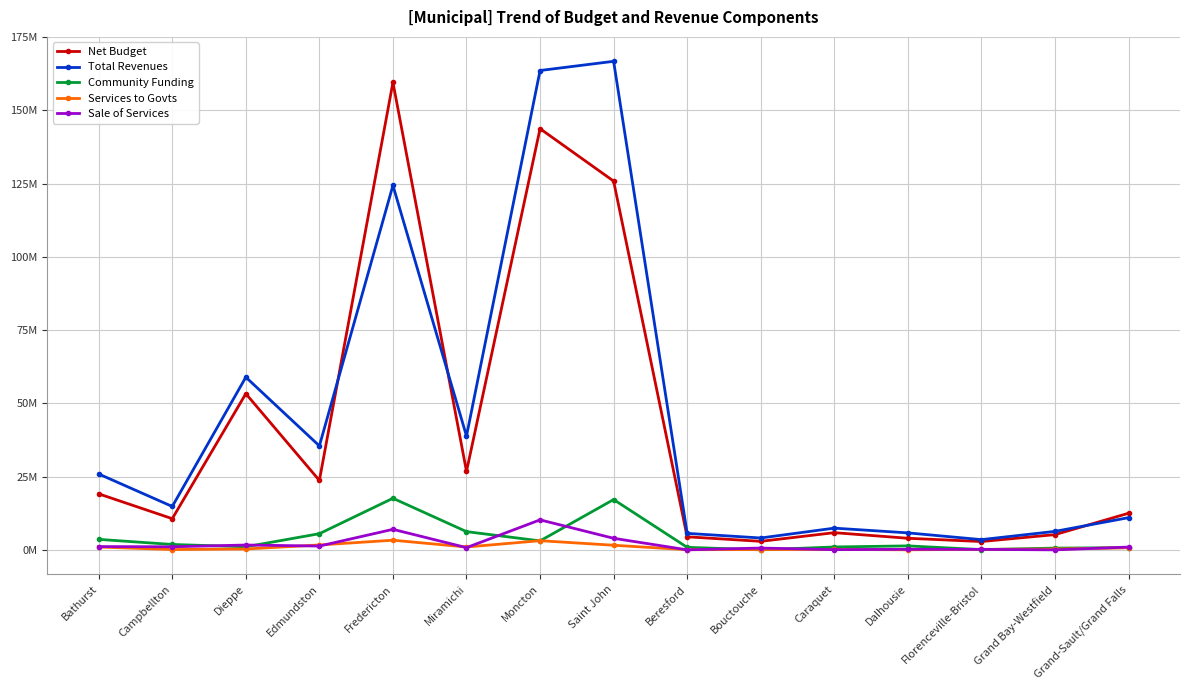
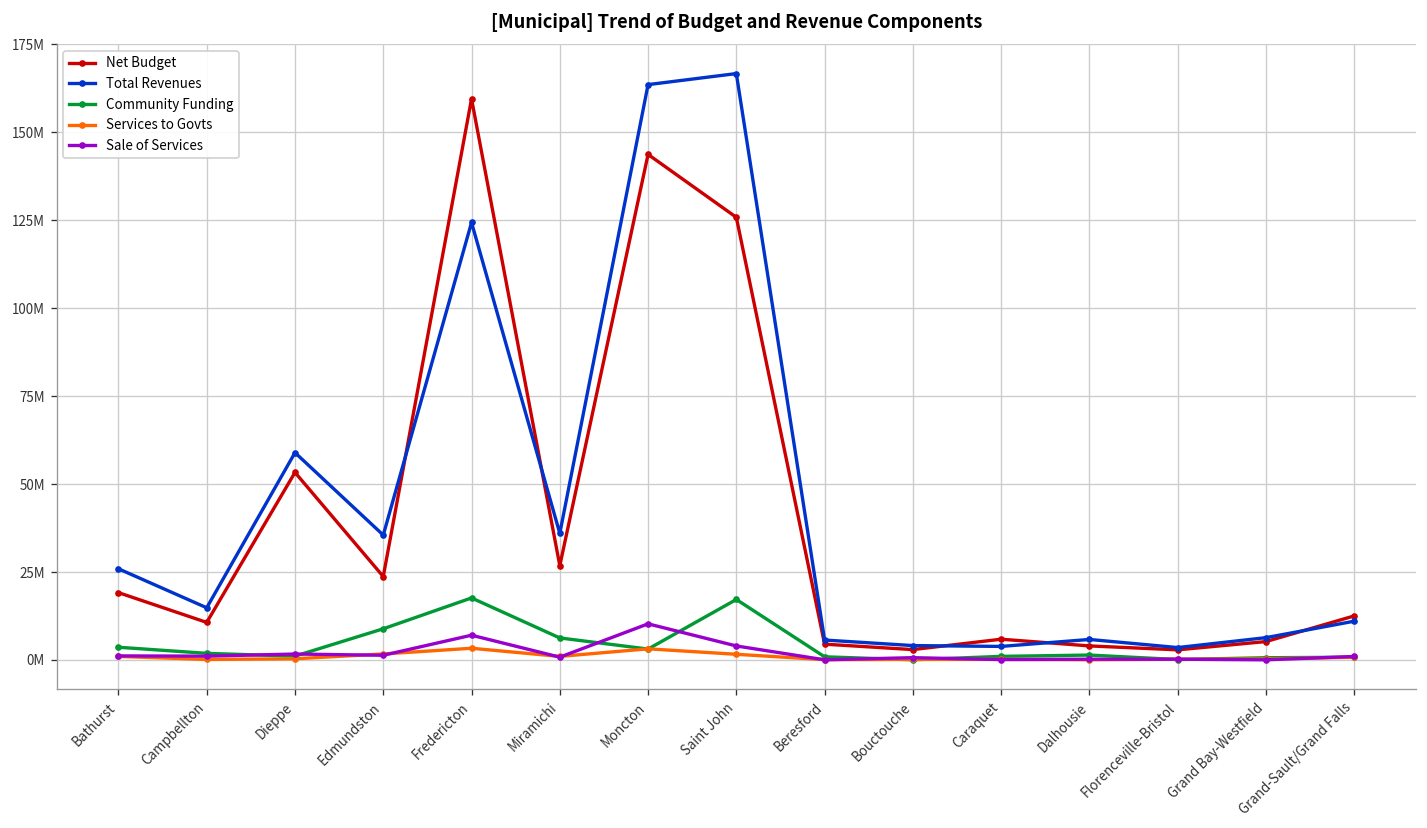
Community Funding, Edmundston: 6000000 -> 9000000
Total Revenues, Miramichi: 39000000 -> 36000000
Total Revenues, Caraquet: 7000000 -> 4000000
